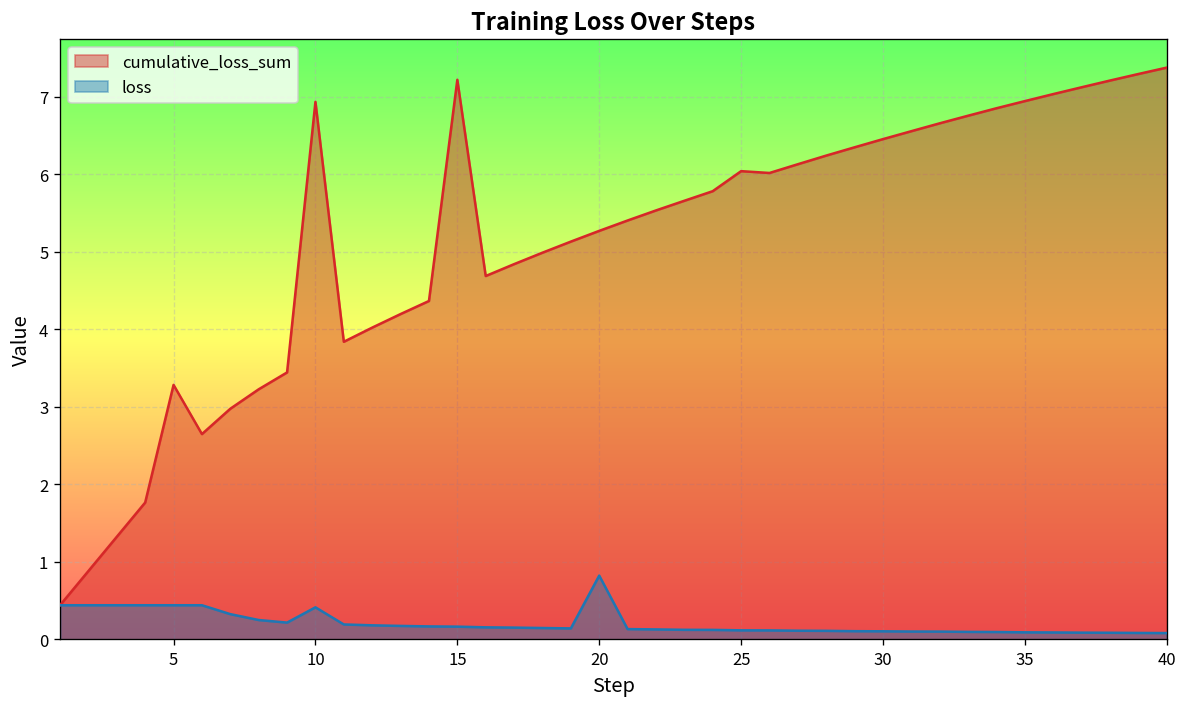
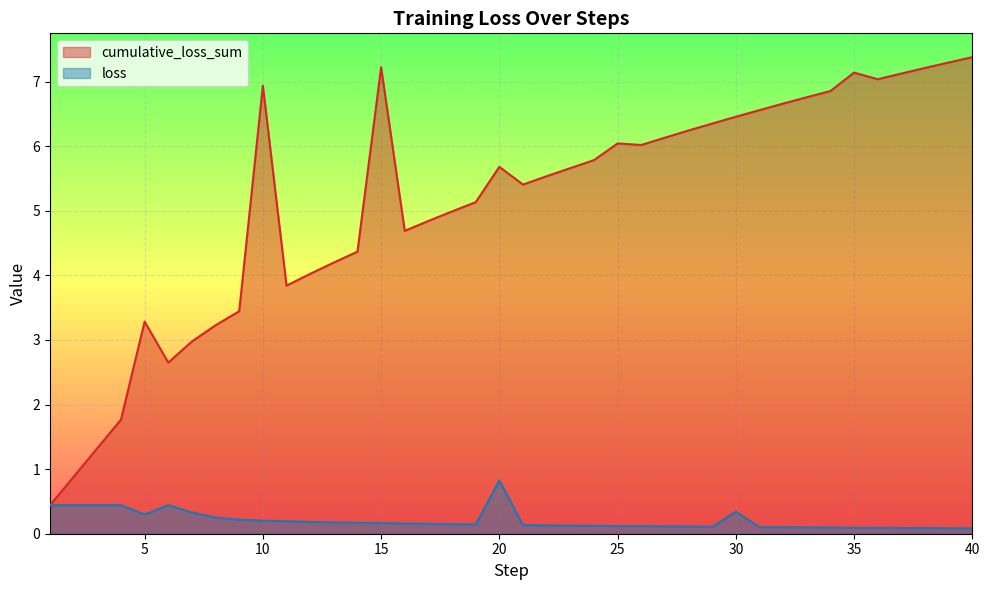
loss, 5: 0.4 -> 0.3
loss, 10: 0.4 -> 0.2
cumulative_loss_sum, 20: 5.3 -> 5.7
loss, 30: 0.1 -> 0.3
cumulative_loss_sum, 35: 6.9 -> 7.1
